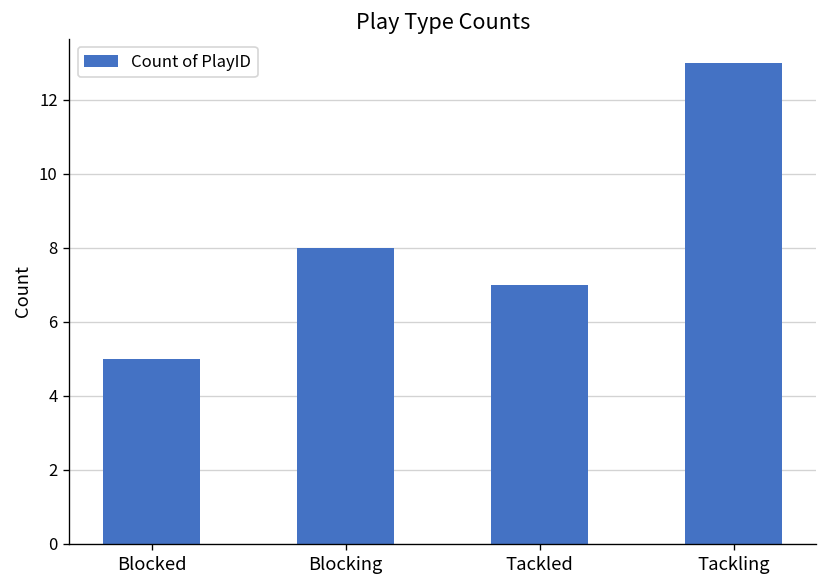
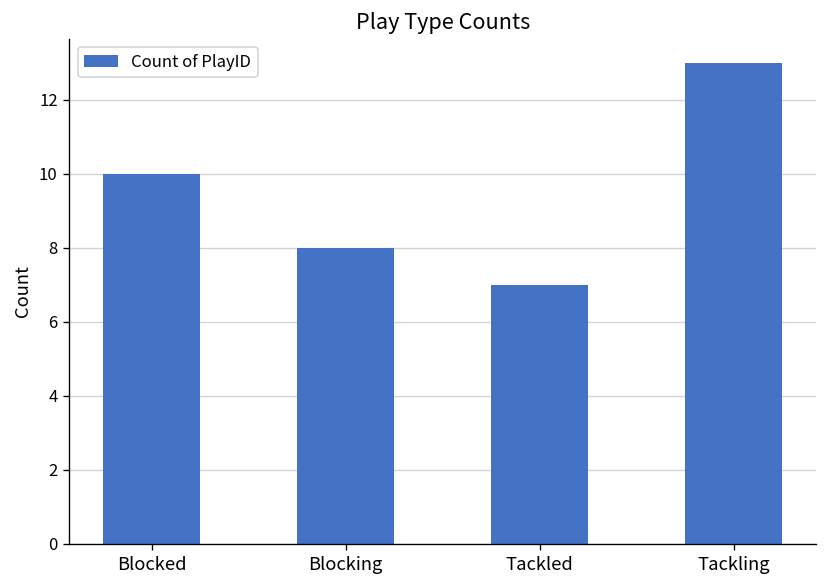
Blocked: 5 -> 10
